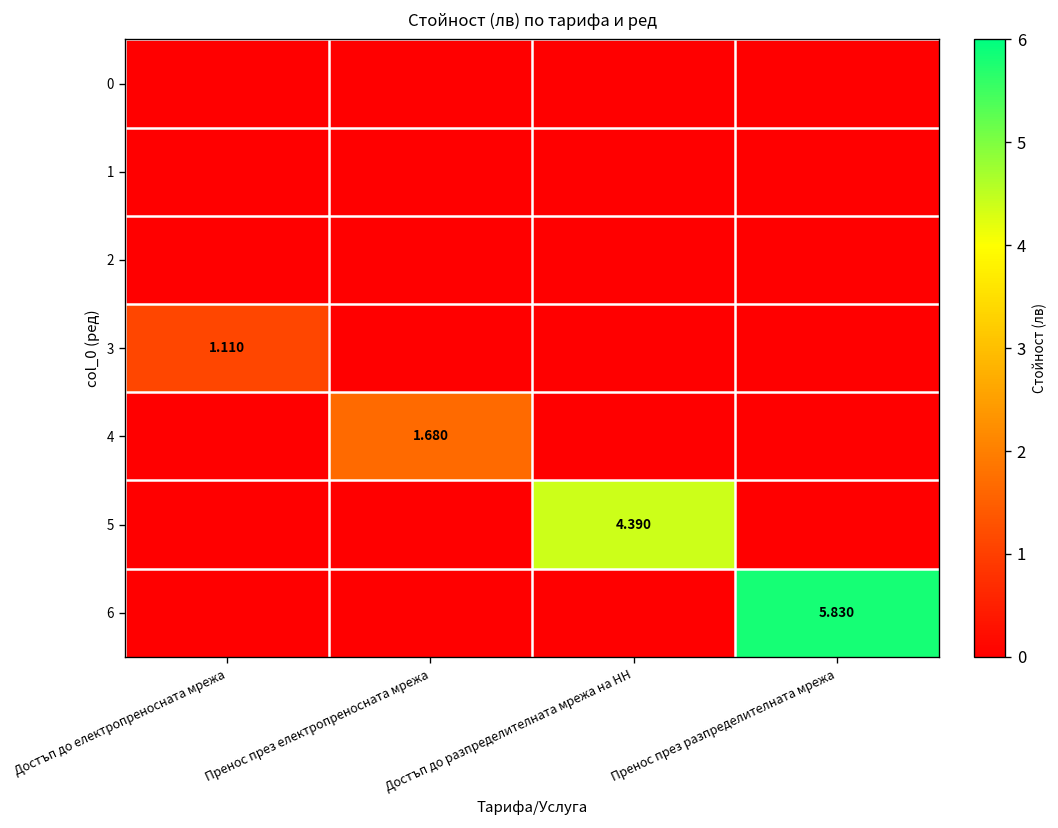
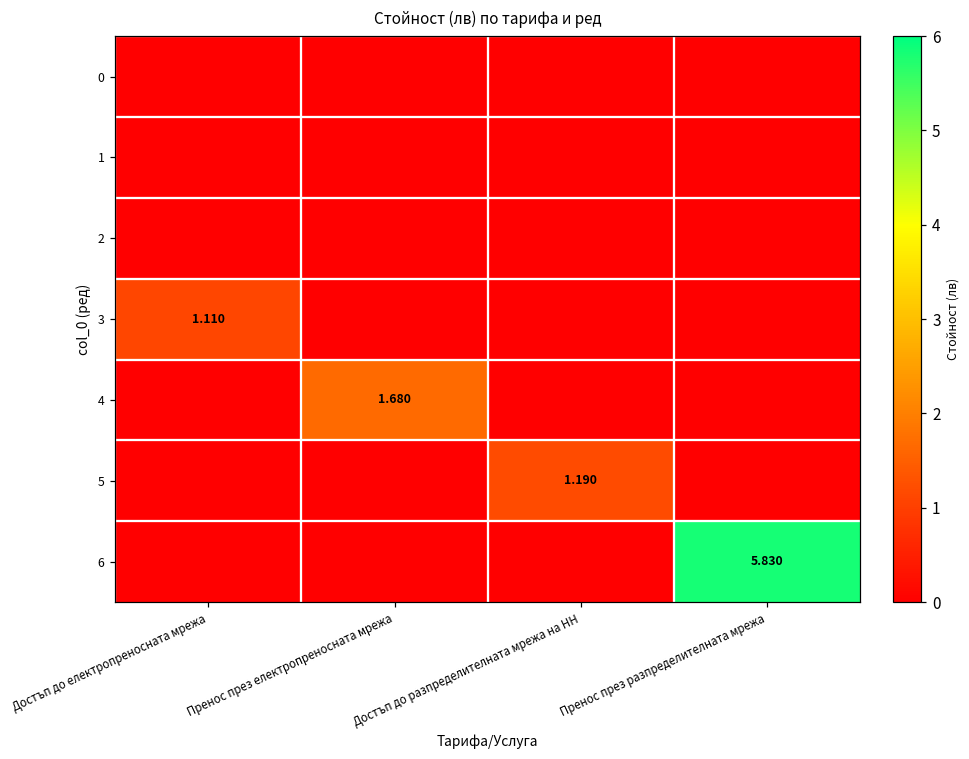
5, Достъп до разпределителната мрежа на НН: 4.390 -> 1.190
